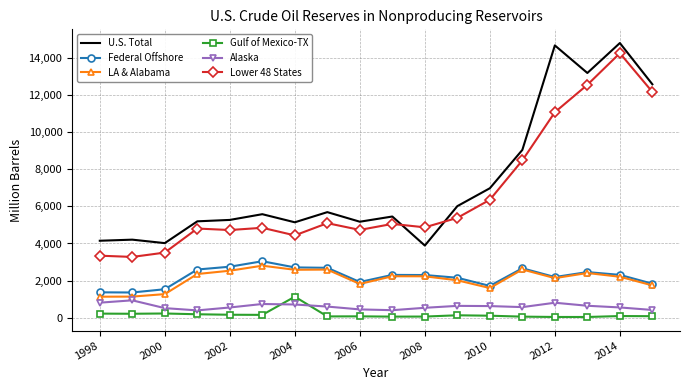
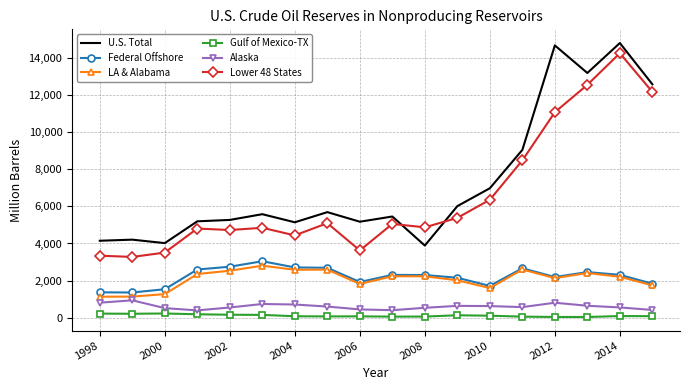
Gulf of Mexico-TX, 2004: 1,100 -> 100
Lower 48 States, 2006: 4,700 -> 3,600
